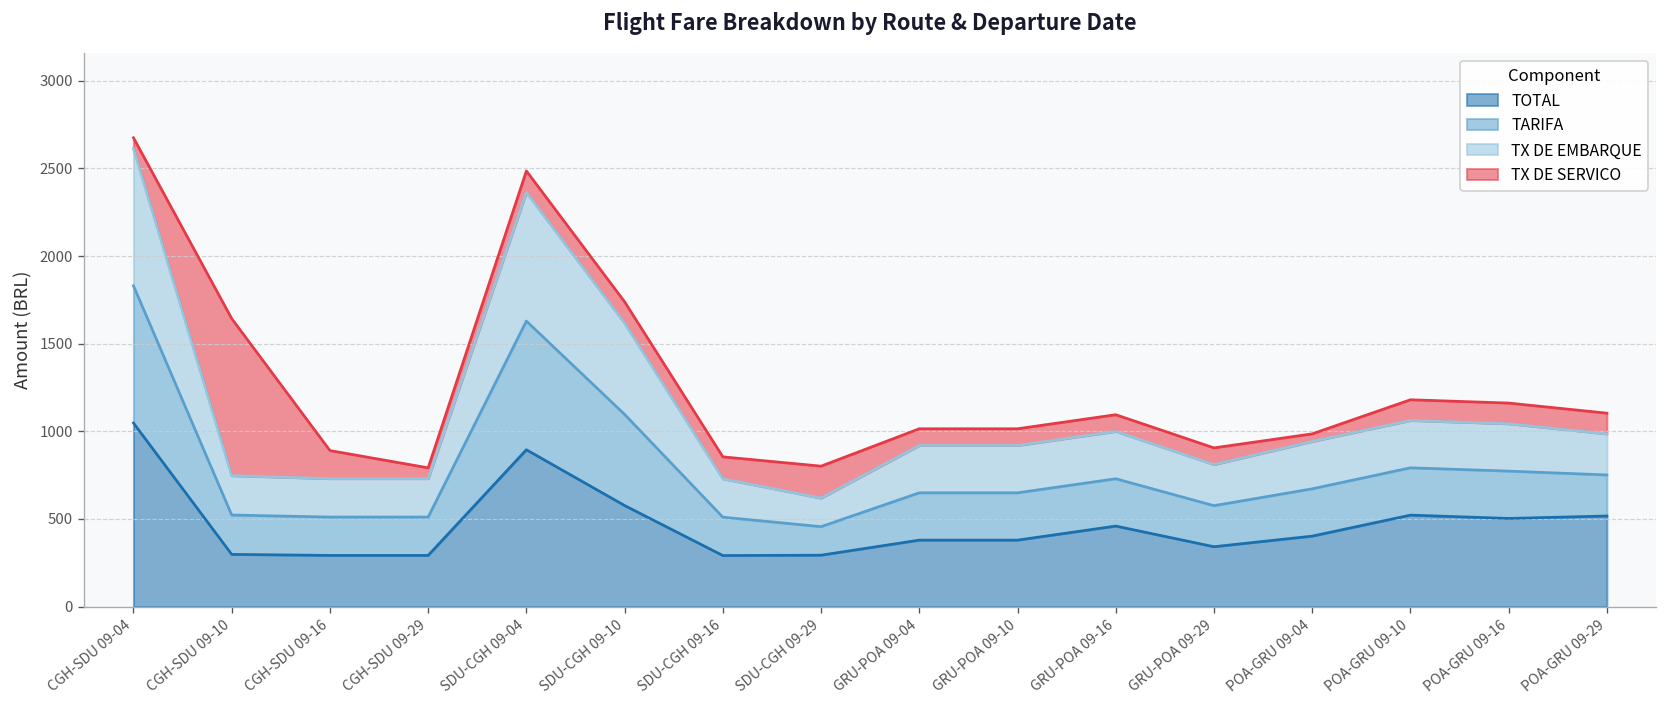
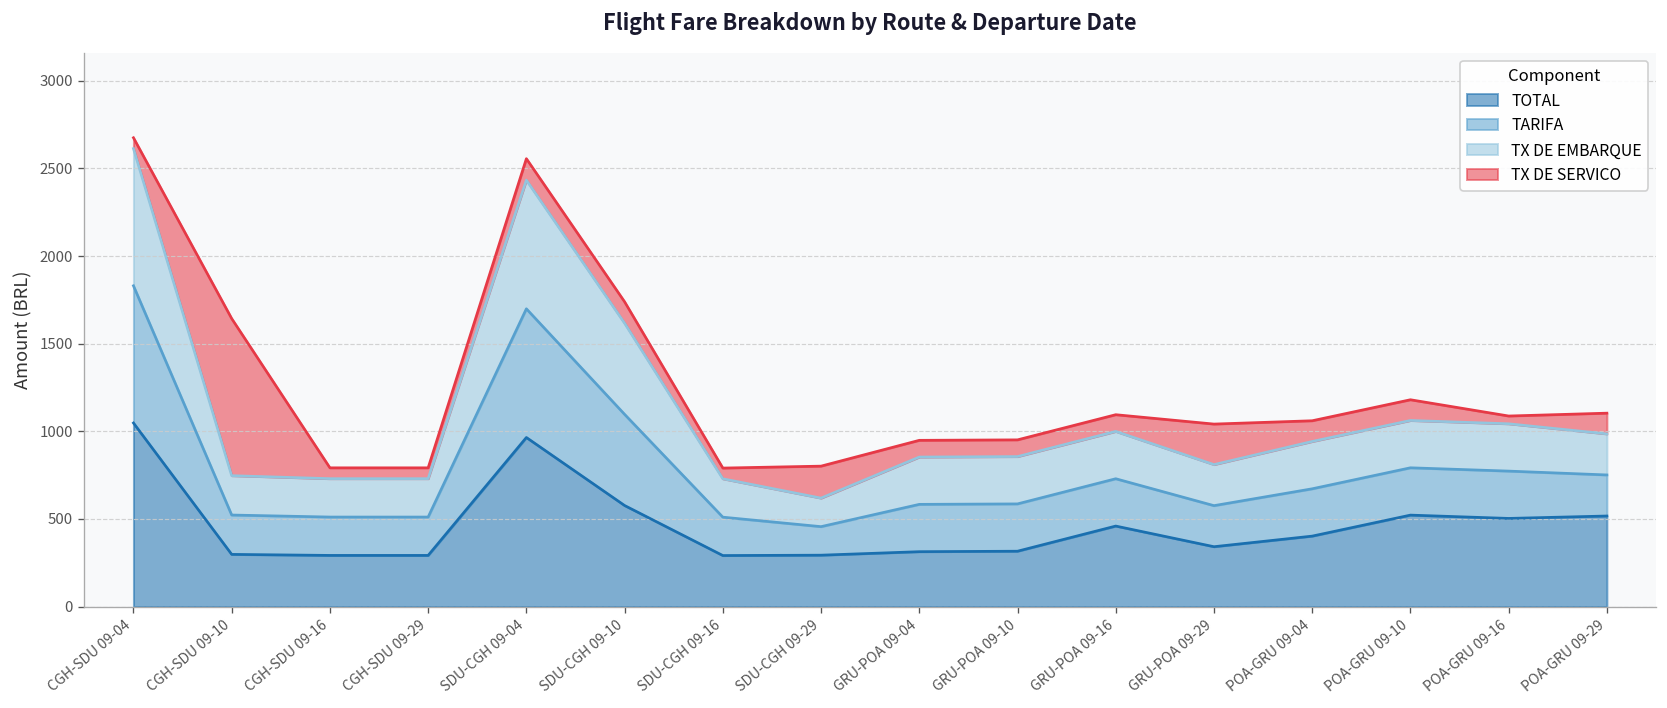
TX DE SERVICO, CGH-SDU 09-16: 160 -> 60
TOTAL, SDU-CGH 09-04: 900 -> 960
TX DE SERVICO, SDU-CGH 09-16: 130 -> 60
TOTAL, GRU-POA 09-04: 380 -> 310
TOTAL, GRU-POA 09-10: 380 -> 320
TX DE SERVICO, GRU-POA 09-29: 100 -> 230
TX DE SERVICO, POA-GRU 09-04: 40 -> 120
TX DE SERVICO, POA-GRU 09-16: 120 -> 40
